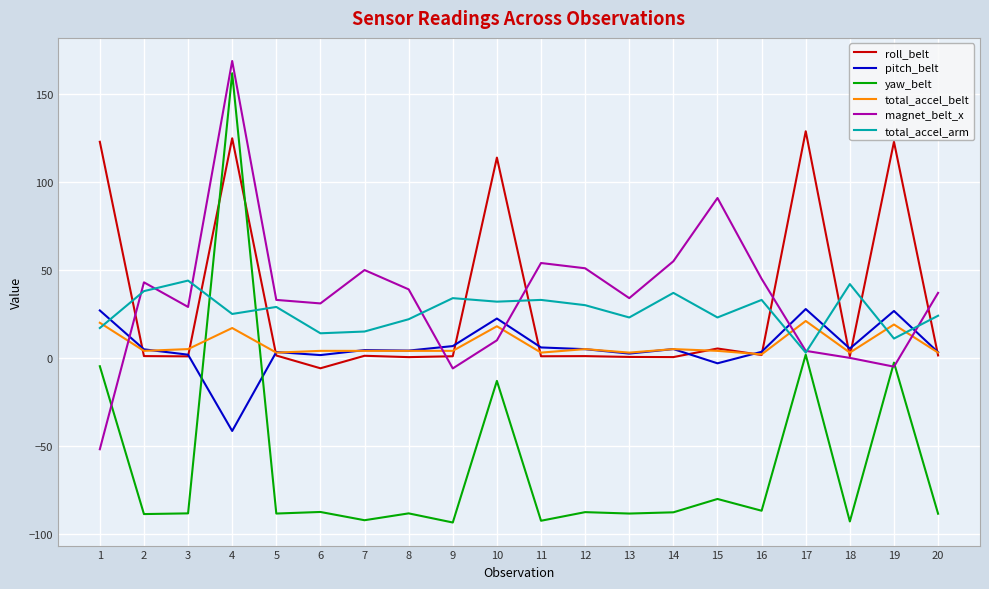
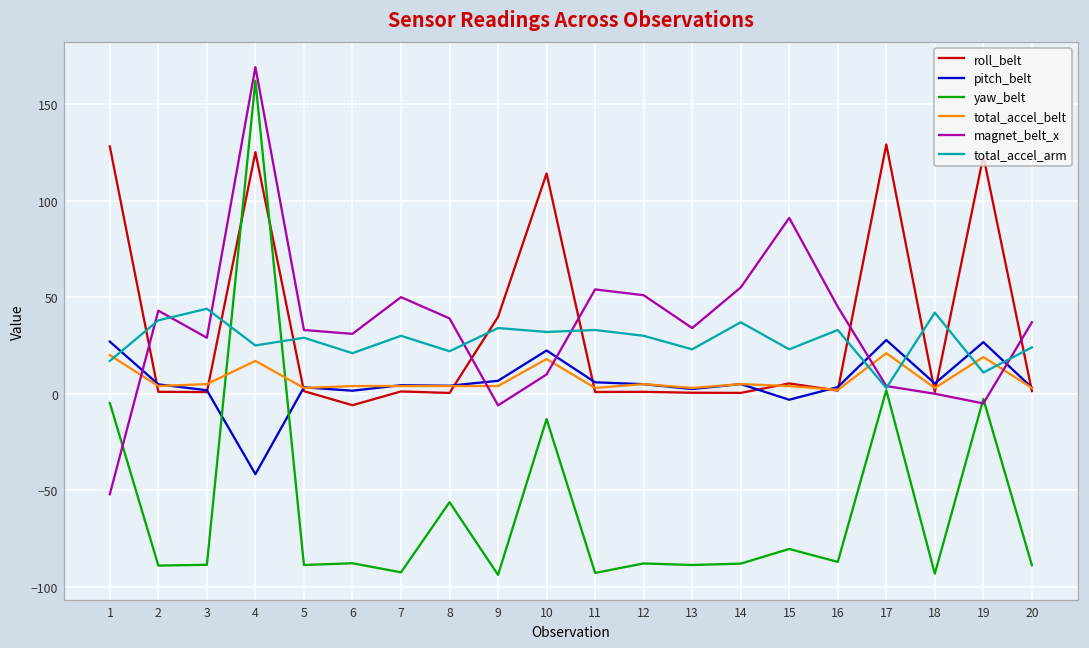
roll_belt, 1: 123 -> 128
total_accel_arm, 6: 14 -> 21
total_accel_arm, 7: 15 -> 30
yaw_belt, 8: -89 -> -56
roll_belt, 9: 1 -> 40
